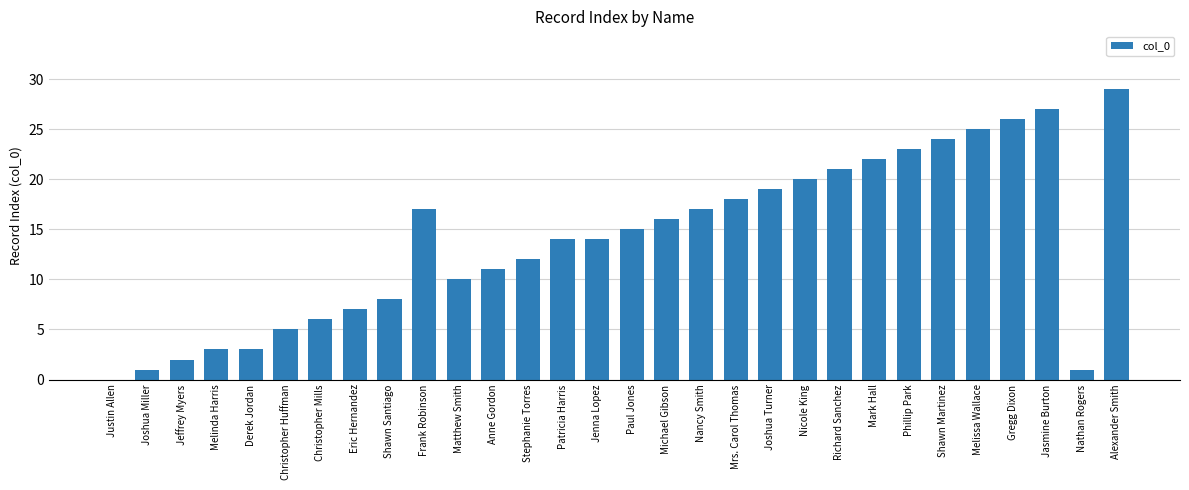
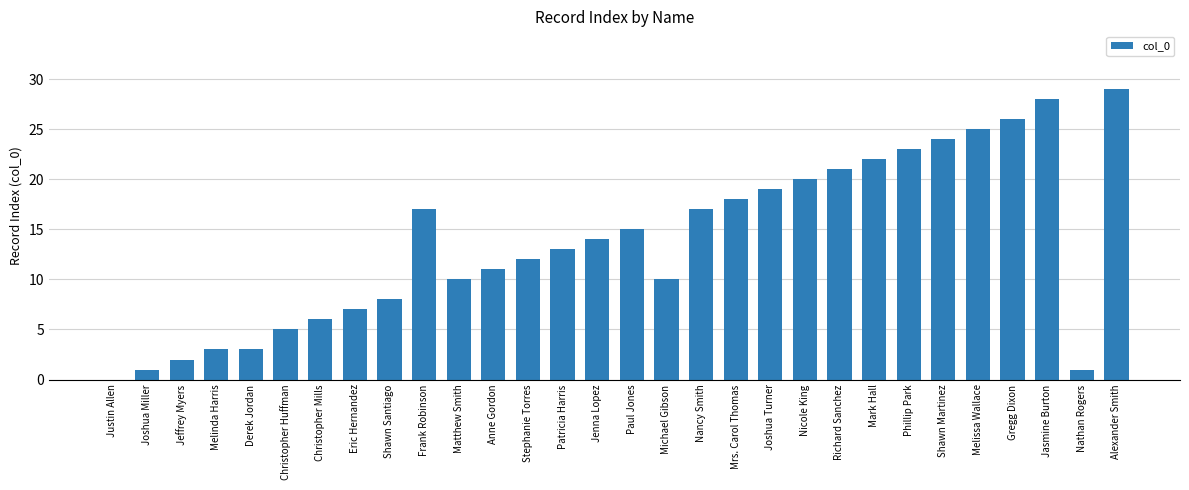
Patricia Harris: 14 -> 13
Michael Gibson: 16 -> 10
Jasmine Burton: 27 -> 28
